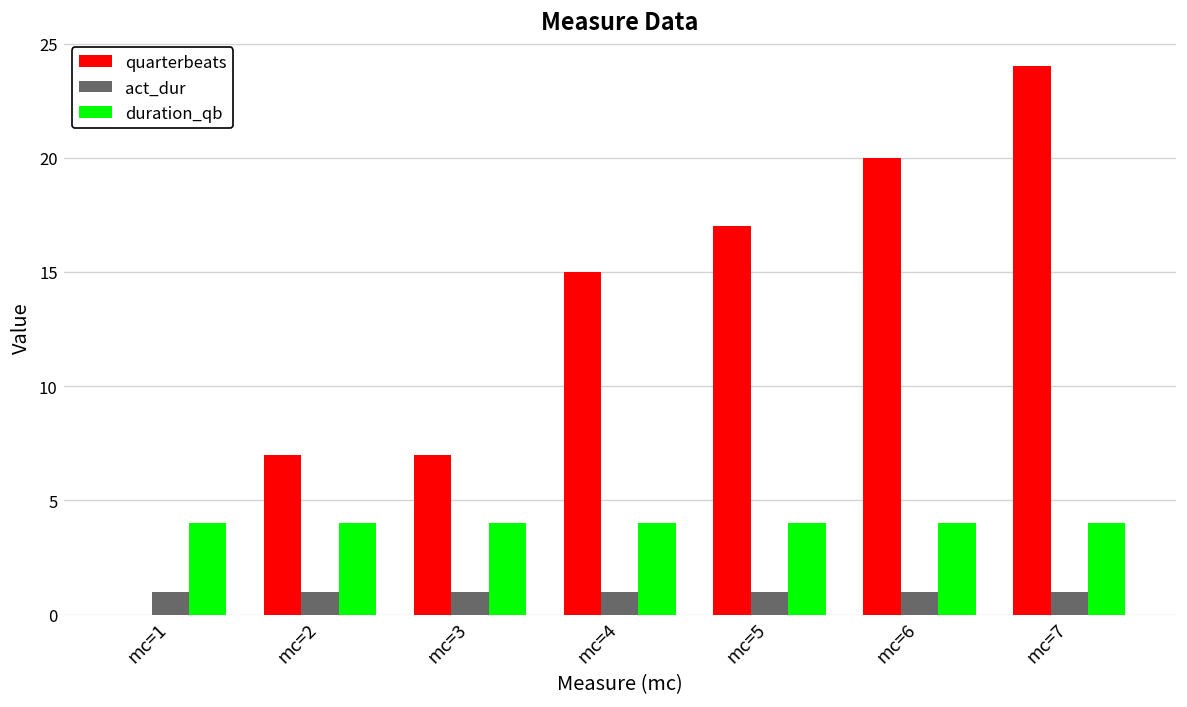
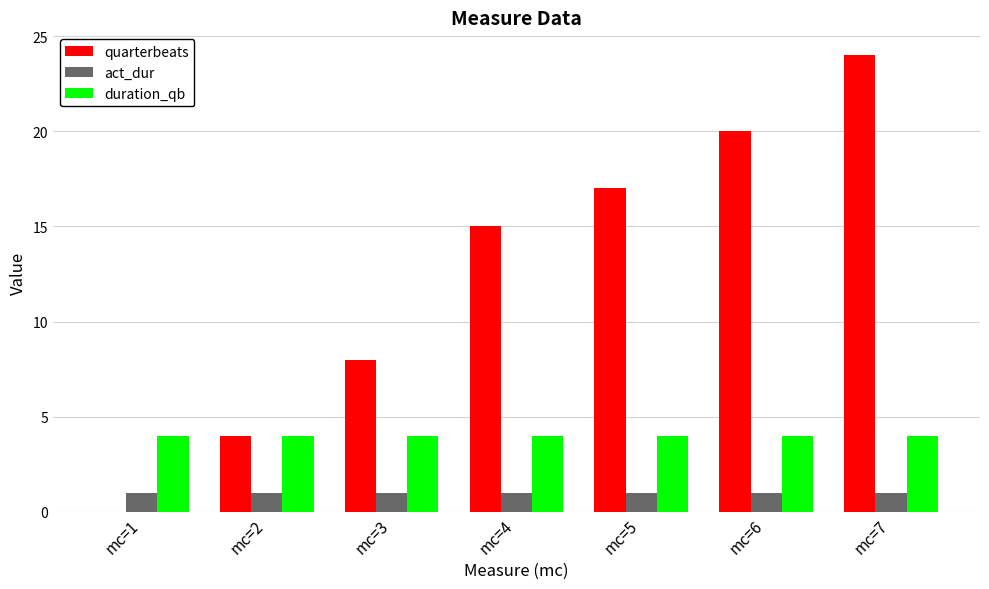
quarterbeats, mc=2: 7 -> 4
quarterbeats, mc=3: 7 -> 8
